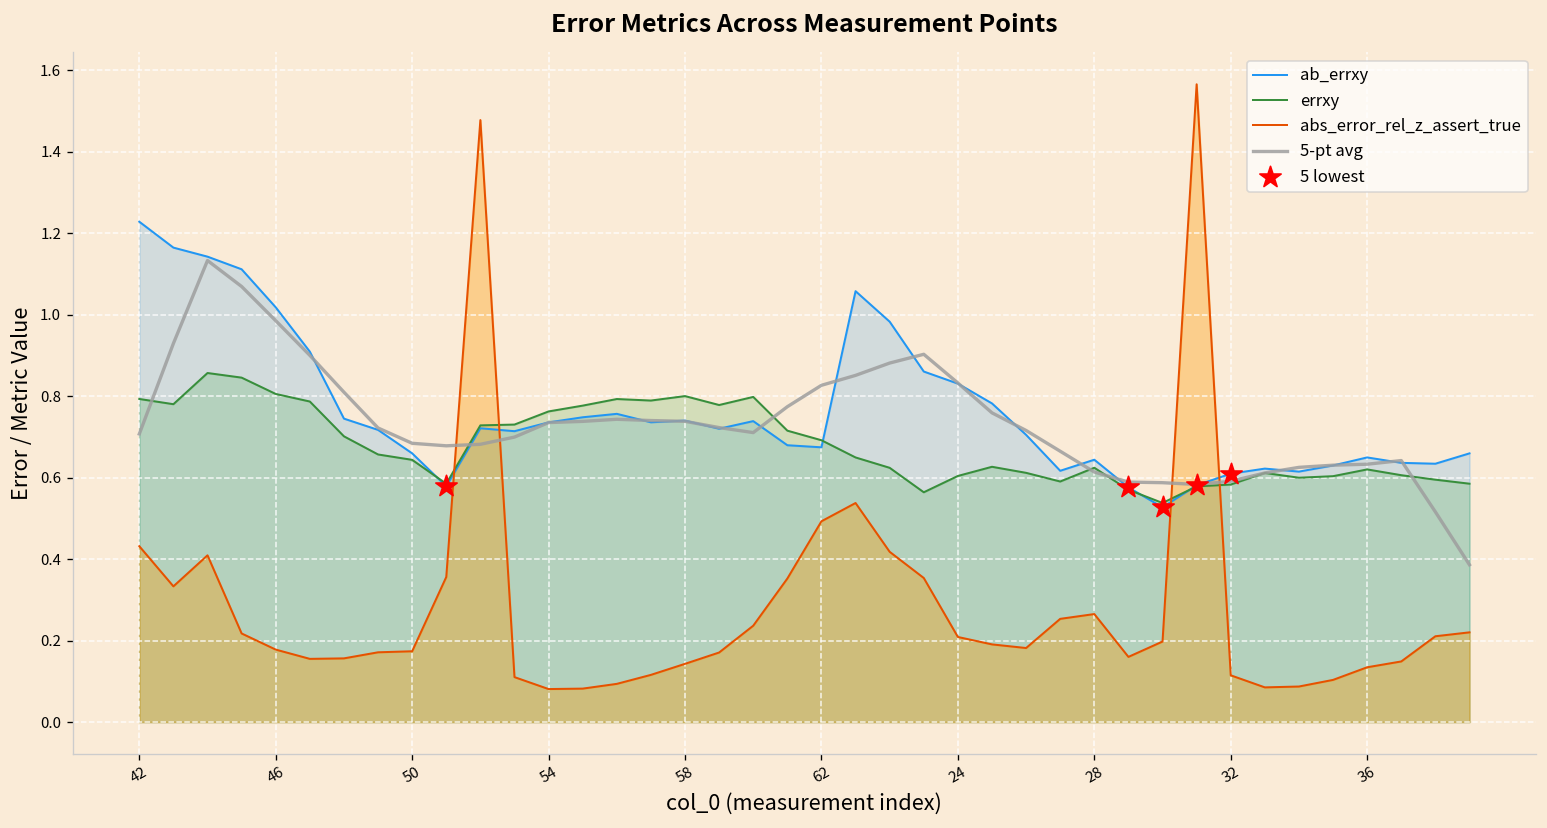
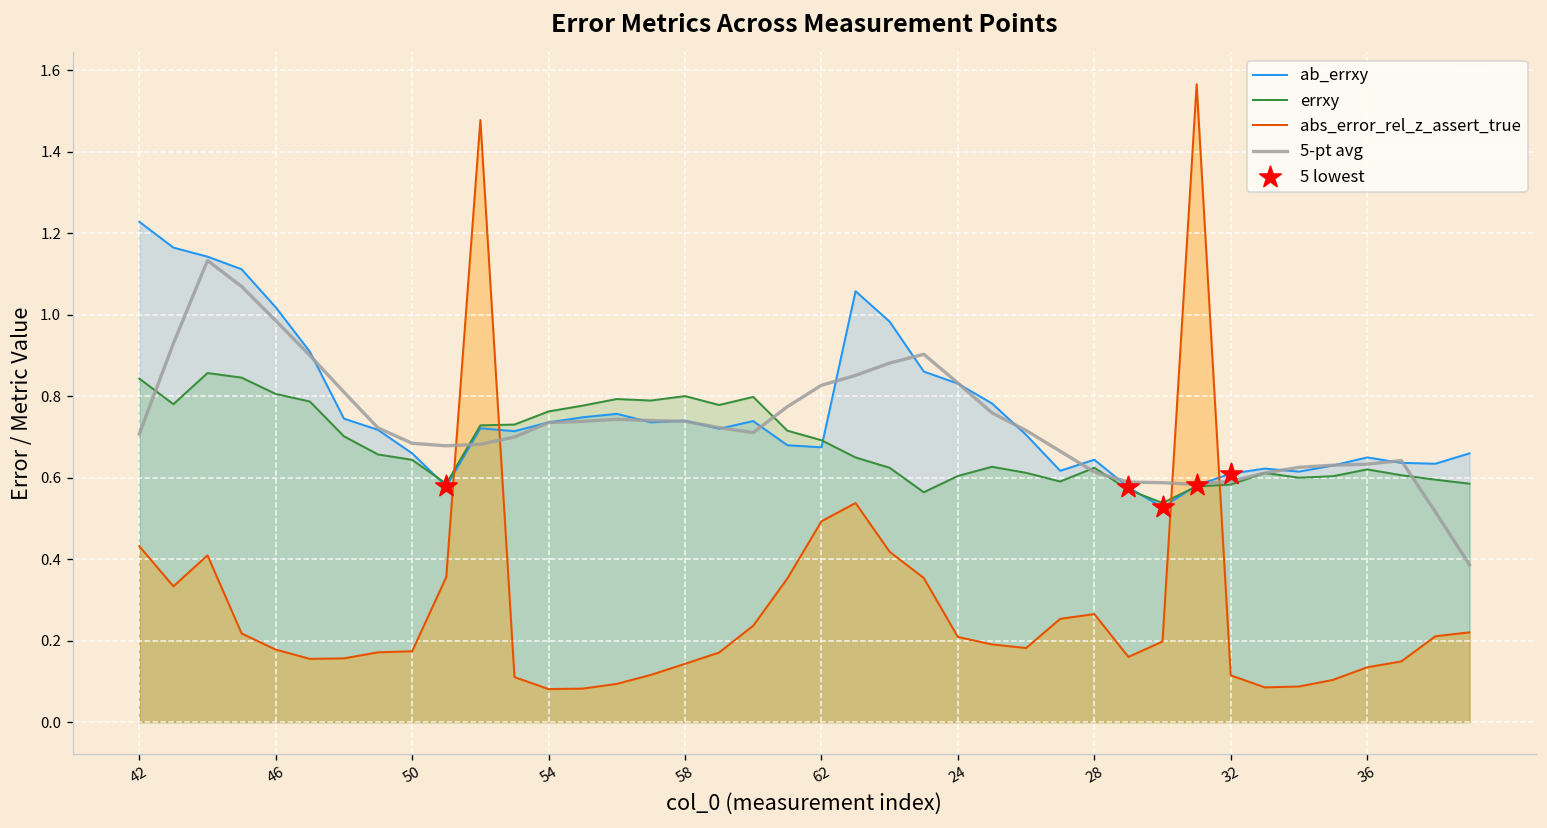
errxy, 42: 0.79 -> 0.84
